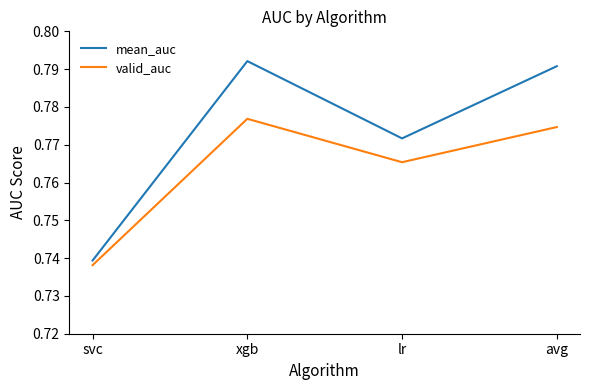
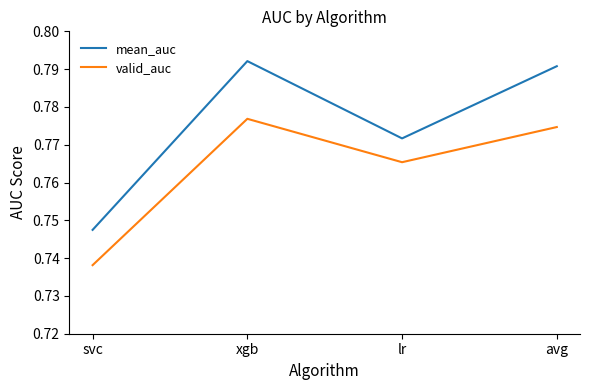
mean_auc, svc: 0.739 -> 0.747
